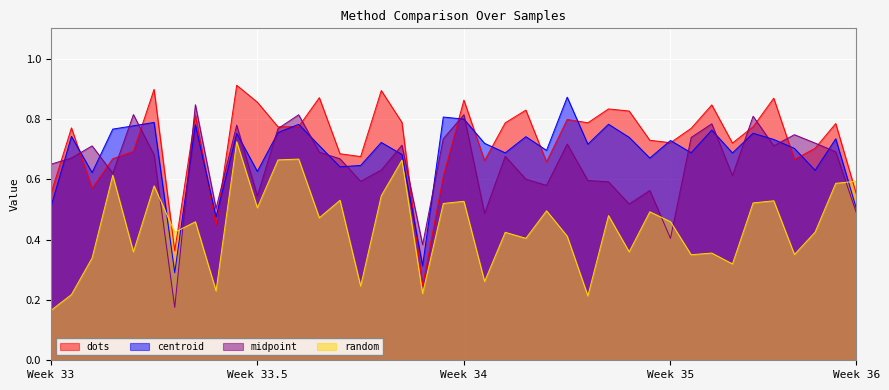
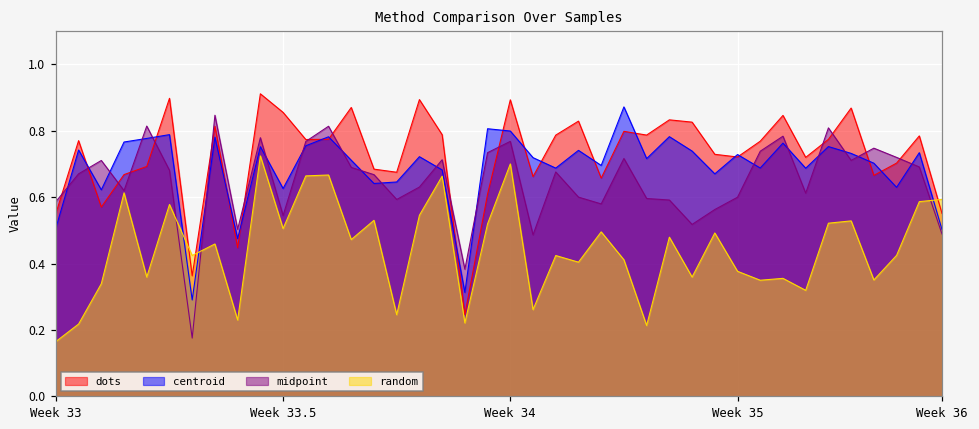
midpoint, Week 33: 0.65 -> 0.59
dots, Week 34: 0.86 -> 0.89
midpoint, Week 34: 0.81 -> 0.77
random, Week 34: 0.53 -> 0.70
midpoint, Week 35: 0.40 -> 0.60
random, Week 35: 0.46 -> 0.38
